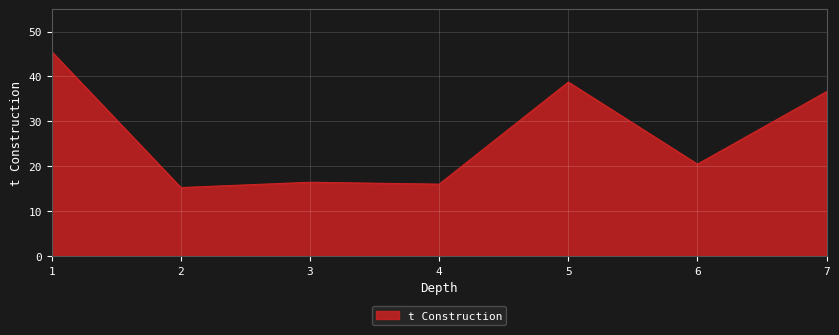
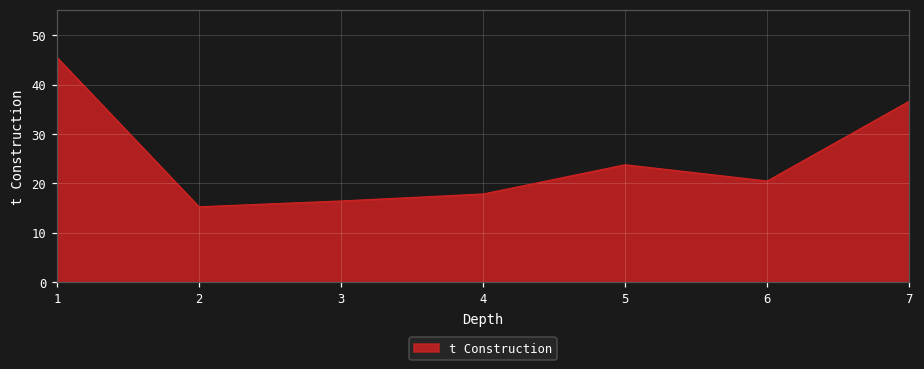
4: 16 -> 18
5: 39 -> 24
